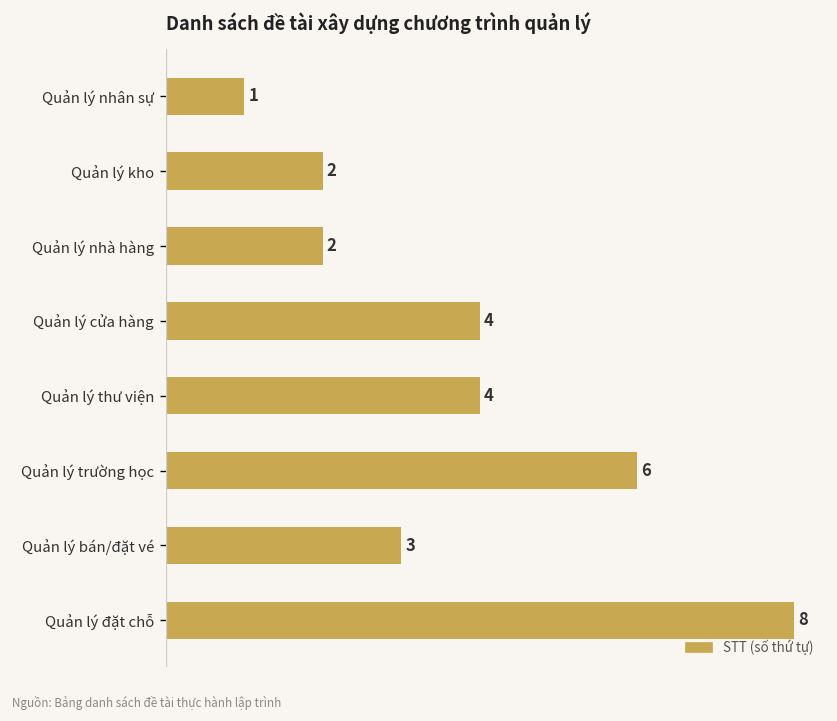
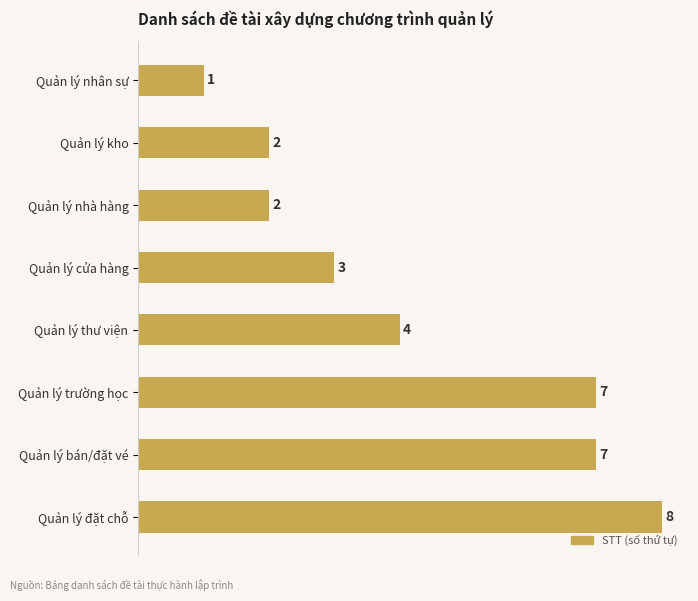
Quản lý cửa hàng: 4 -> 3
Quản lý trường học: 6 -> 7
Quản lý bán/đặt vé: 3 -> 7
